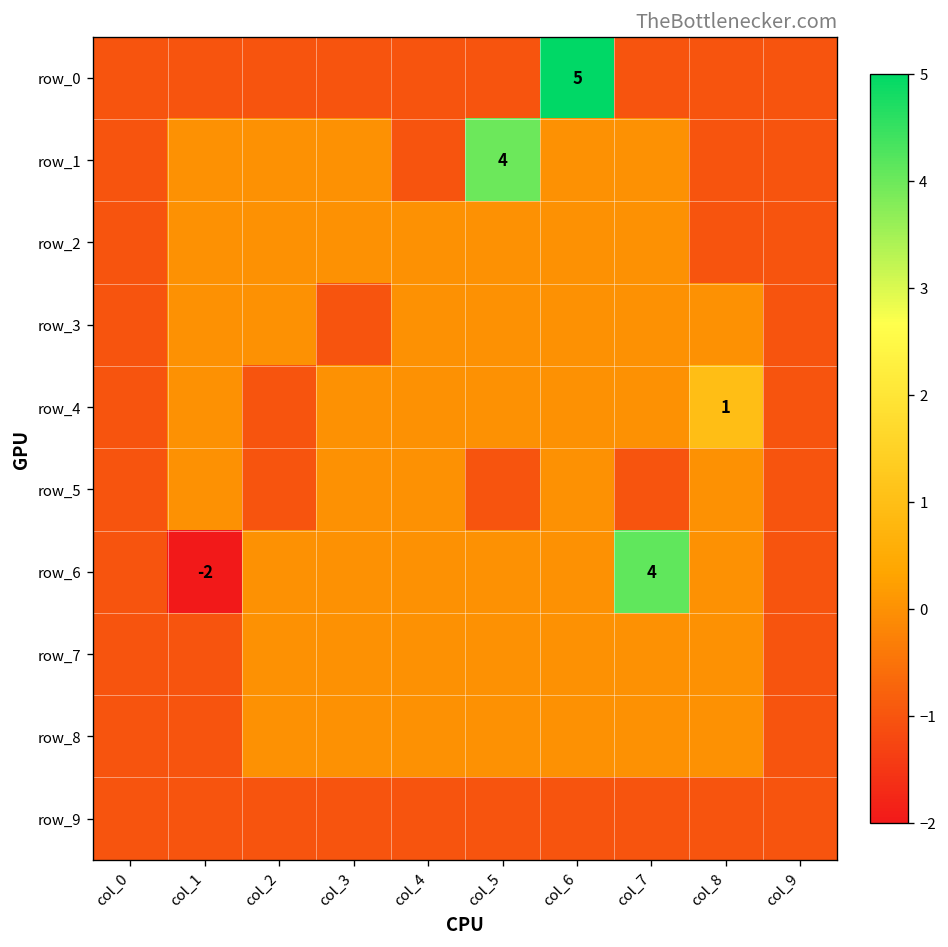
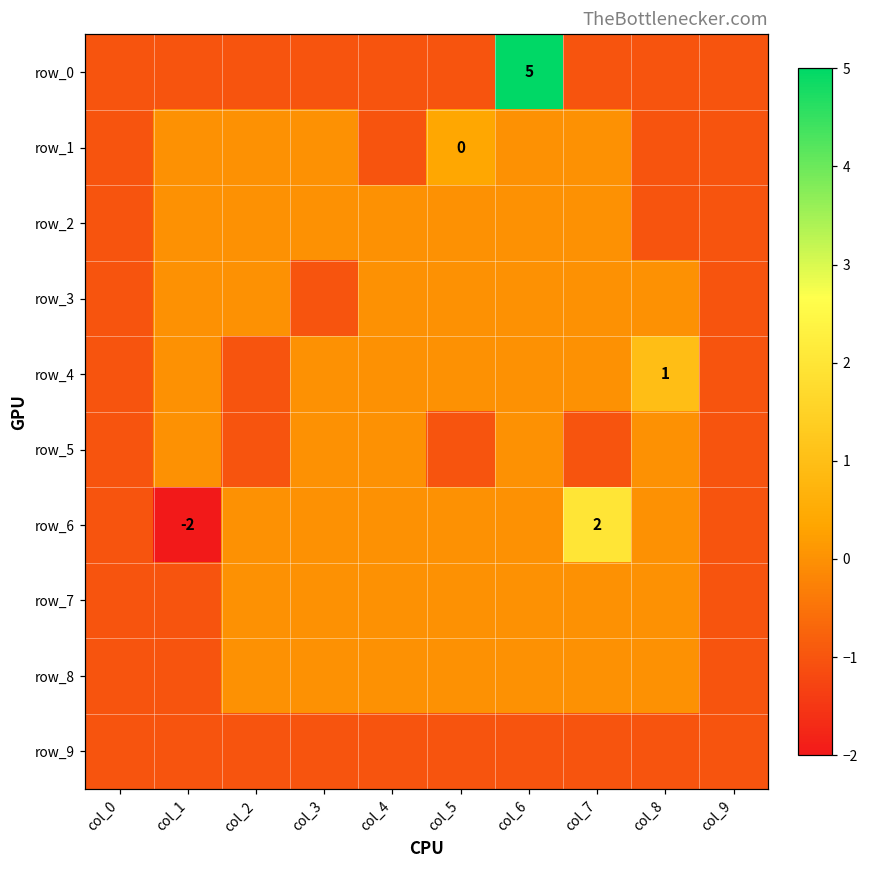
row_1, col_5: 4 -> 0
row_6, col_7: 4 -> 2
